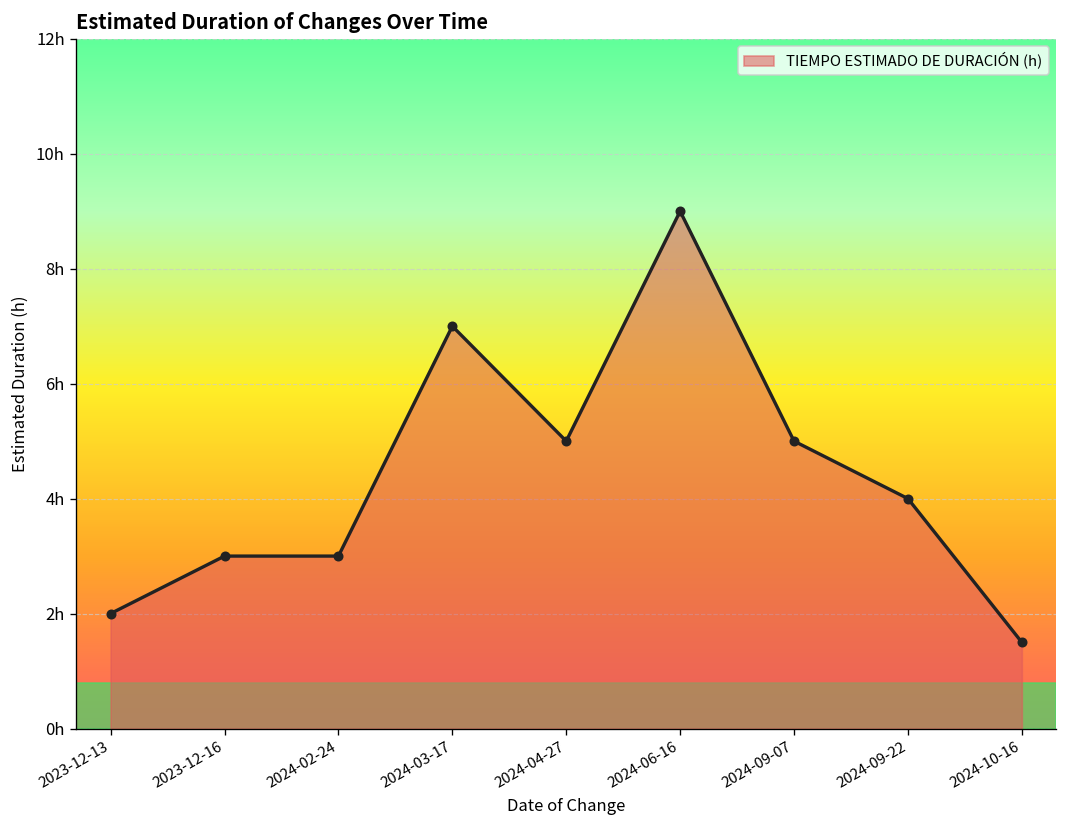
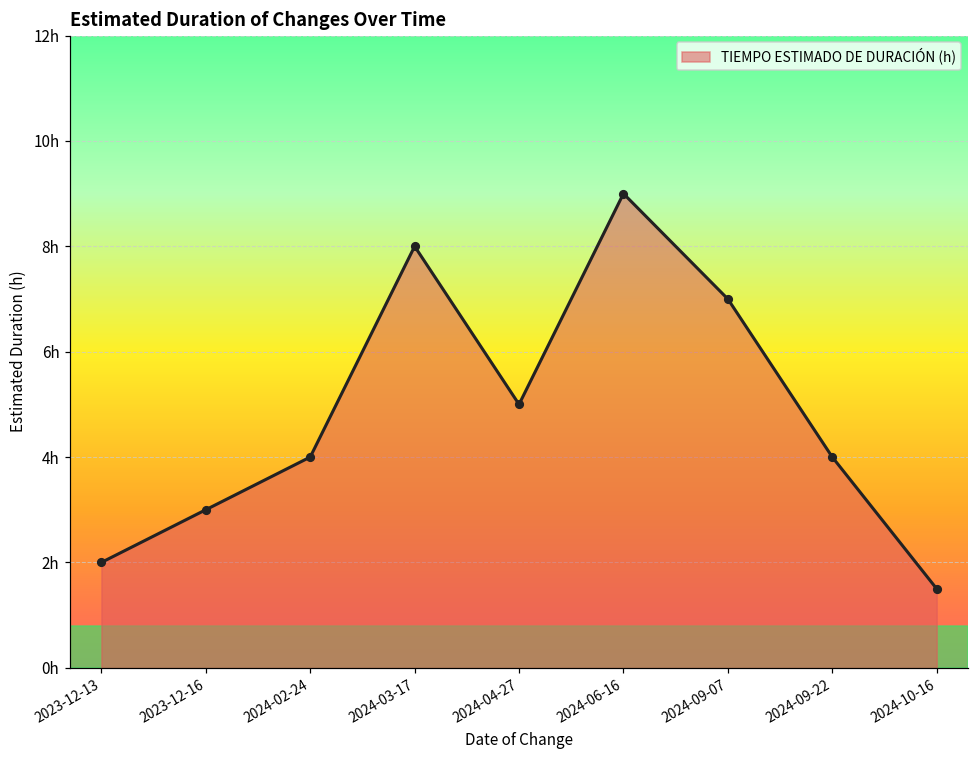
2024-02-24: 3h -> 4h
2024-03-17: 7h -> 8h
2024-09-07: 5h -> 7h
